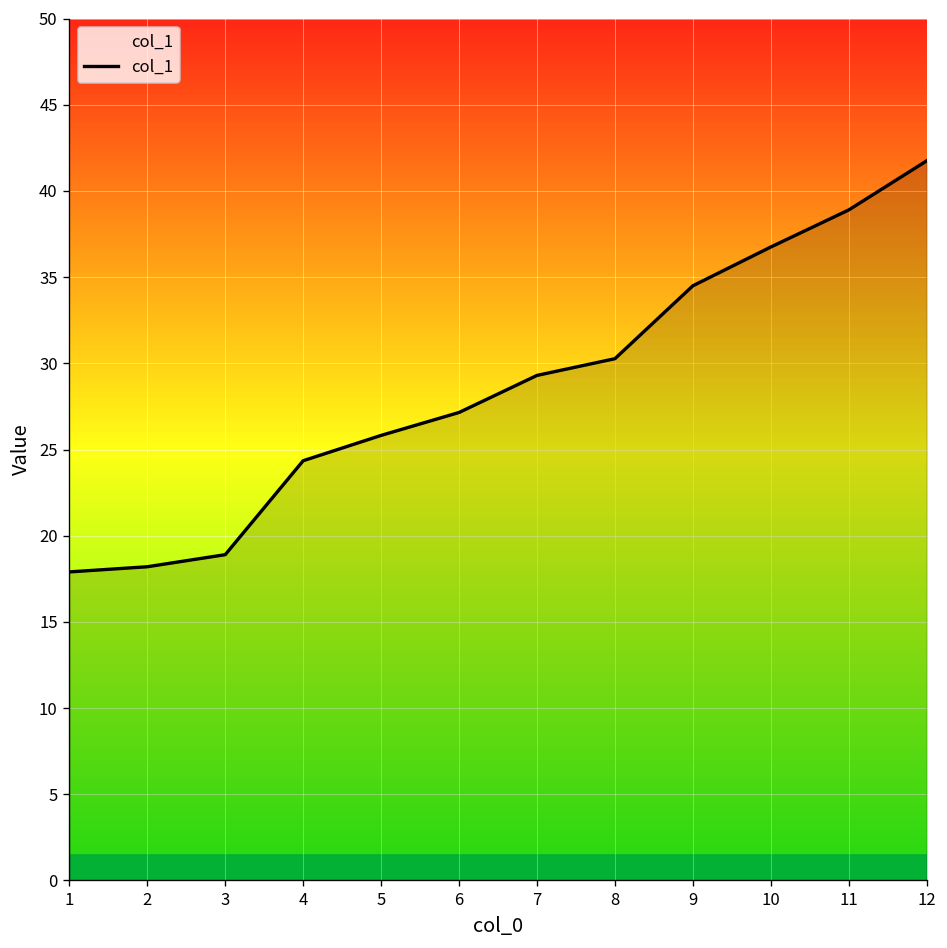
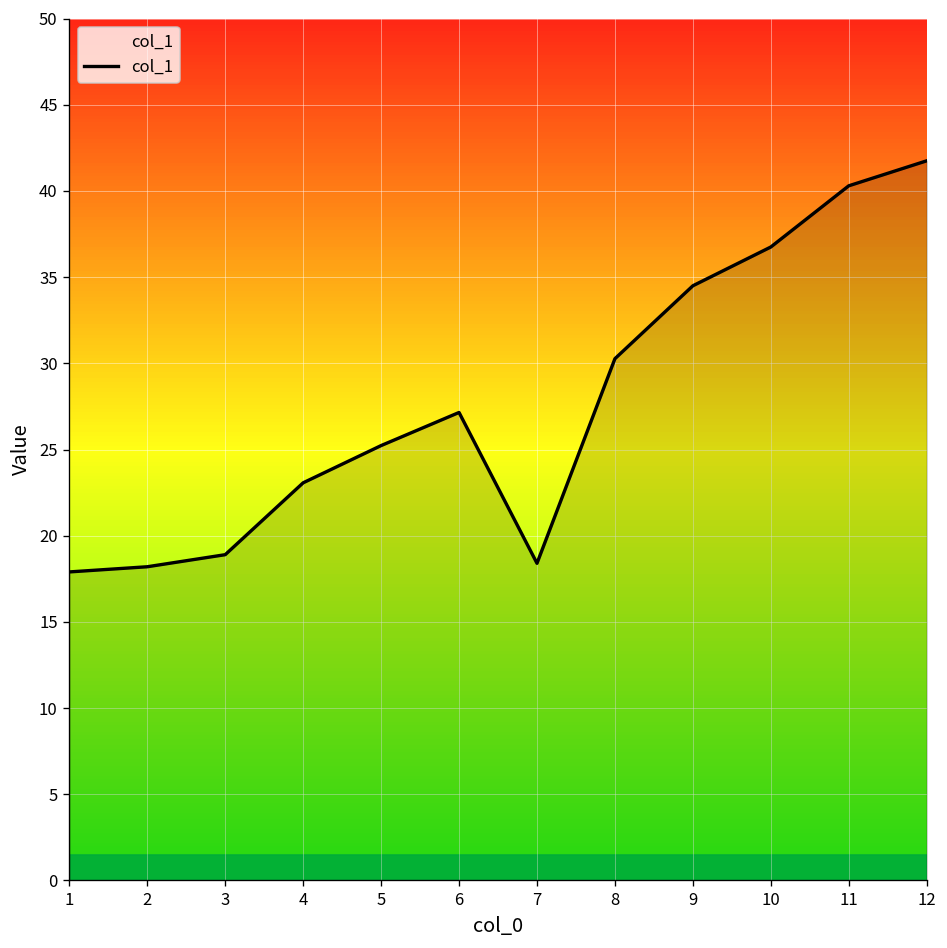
4: 24.4 -> 23.1
5: 25.8 -> 25.2
7: 29.3 -> 18.4
11: 38.9 -> 40.3
